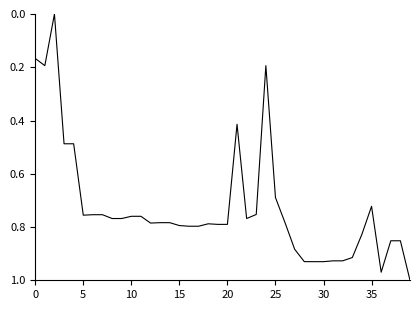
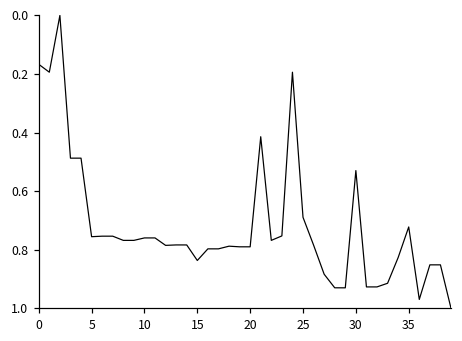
15: 0.79 -> 0.84
30: 0.93 -> 0.53
